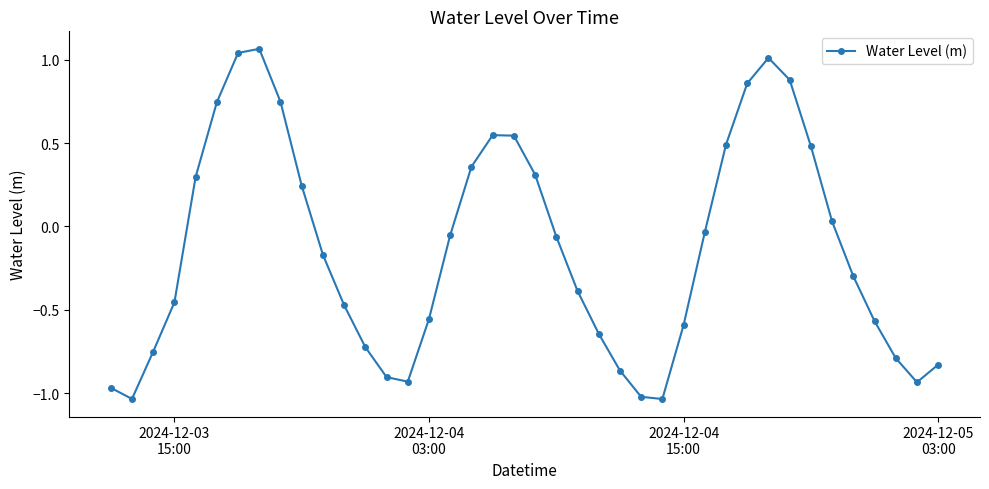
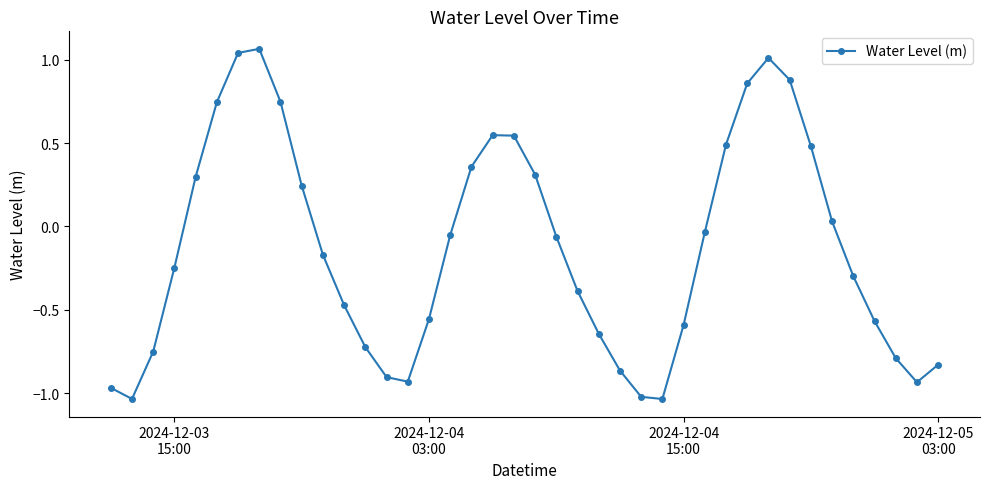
2024-12-03 15:00: -0.46 -> -0.25
